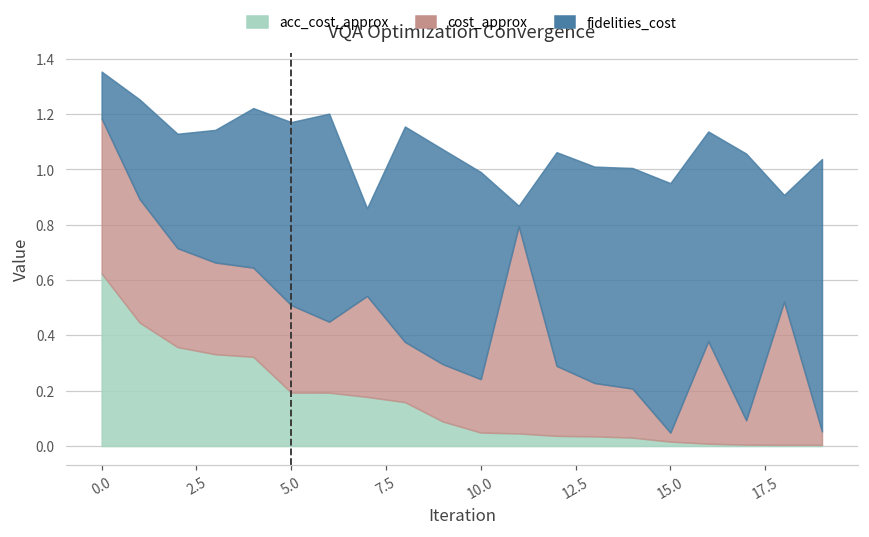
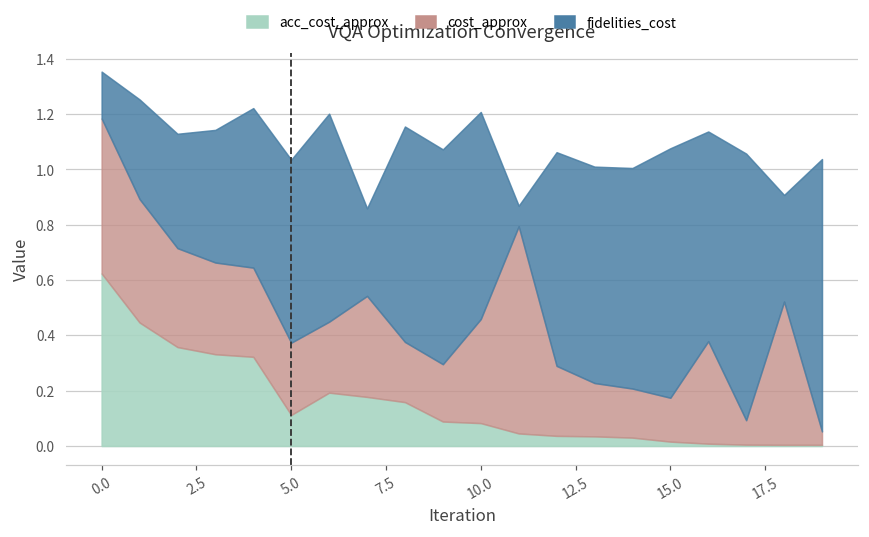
acc_cost_approx, 5.0: 0.19 -> 0.11
cost_approx, 5.0: 0.32 -> 0.26
acc_cost_approx, 10.0: 0.05 -> 0.08
cost_approx, 10.0: 0.19 -> 0.38
cost_approx, 15.0: 0.03 -> 0.16
